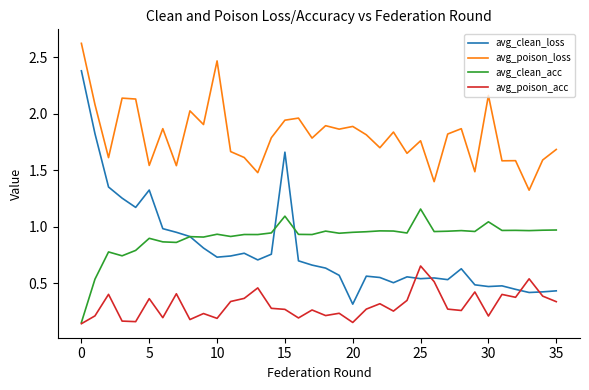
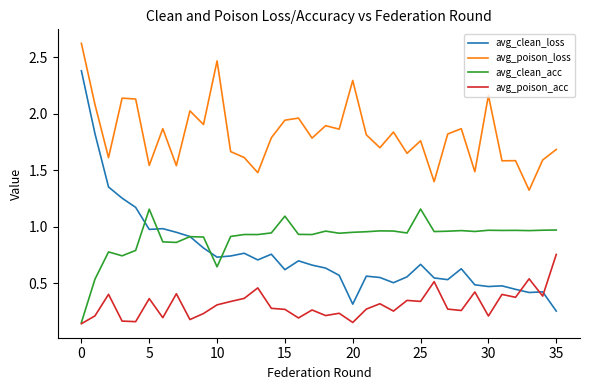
avg_clean_loss, 5: 1.32 -> 0.98
avg_clean_acc, 5: 0.90 -> 1.16
avg_clean_acc, 10: 0.93 -> 0.65
avg_poison_acc, 10: 0.19 -> 0.31
avg_clean_loss, 15: 1.66 -> 0.62
avg_poison_loss, 20: 1.89 -> 2.29
avg_clean_loss, 25: 0.54 -> 0.67
avg_poison_acc, 25: 0.65 -> 0.34
avg_clean_acc, 30: 1.04 -> 0.97
avg_clean_loss, 35: 0.43 -> 0.26
avg_poison_acc, 35: 0.34 -> 0.76
